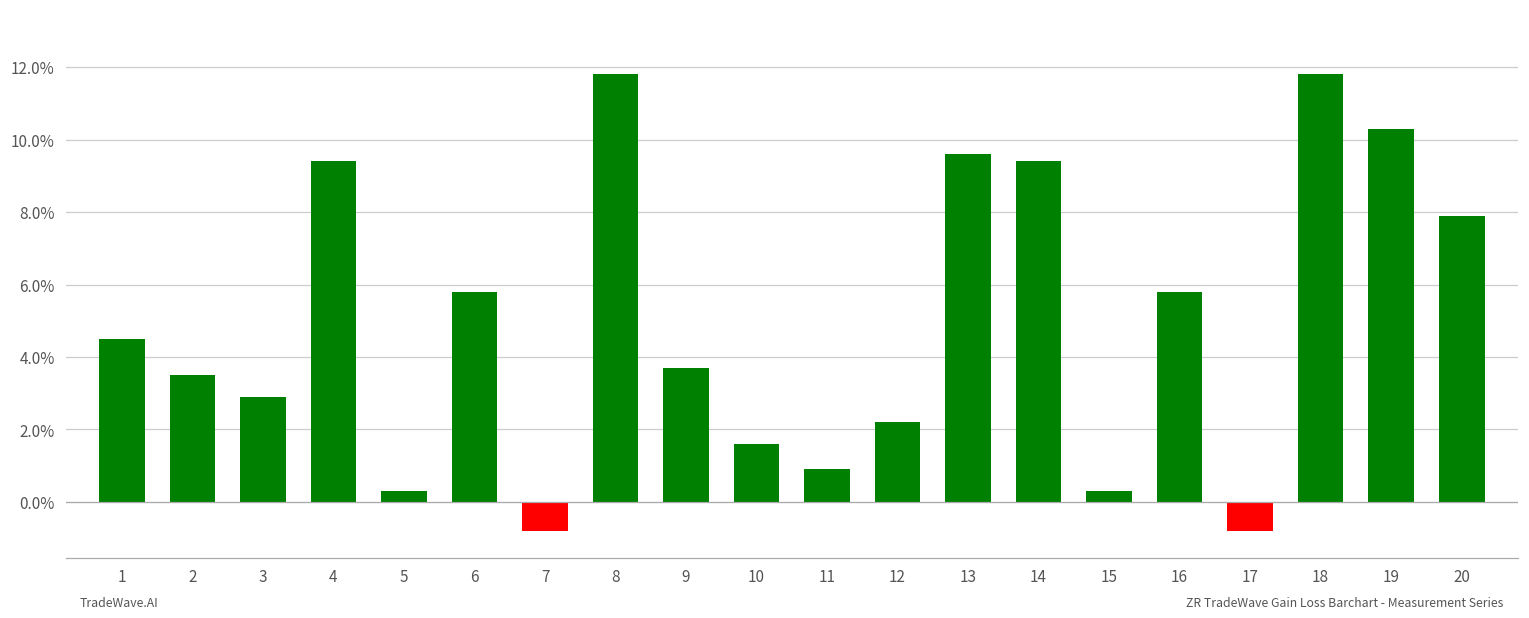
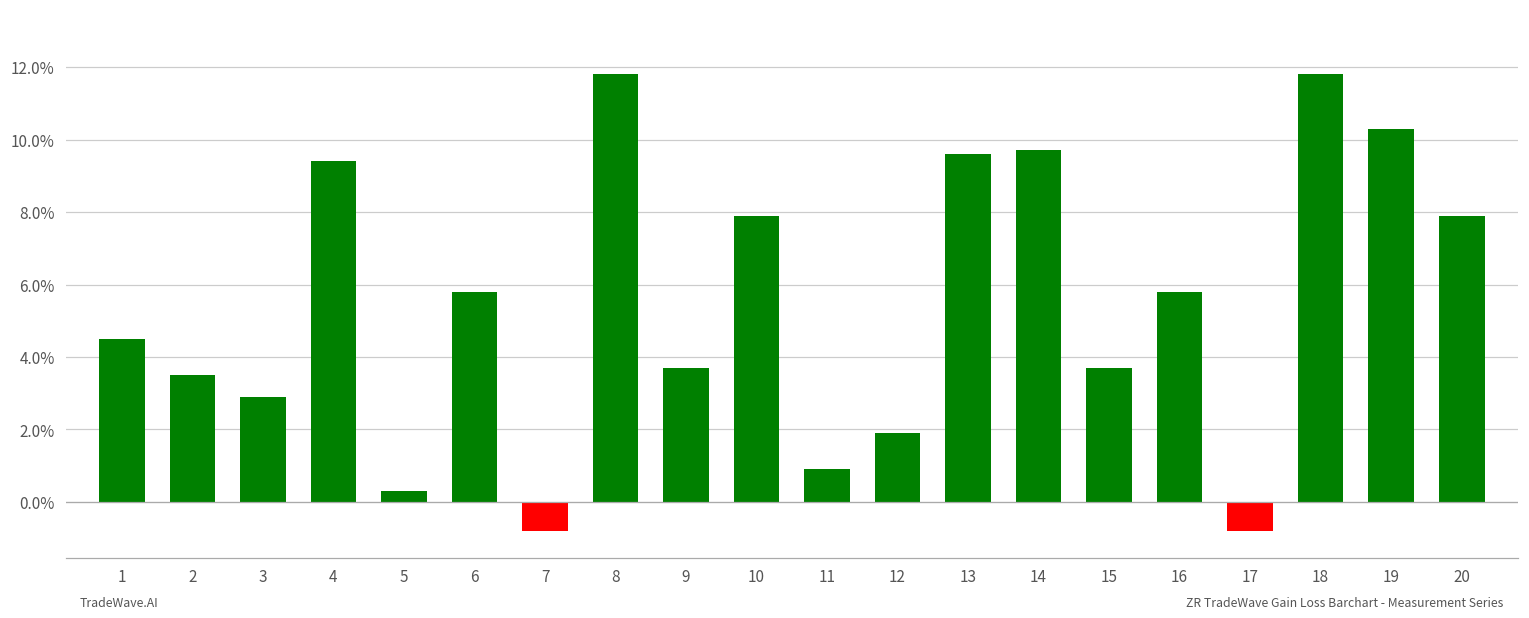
10: 1.6% -> 7.9%
12: 2.2% -> 1.9%
14: 9.4% -> 9.7%
15: 0.3% -> 3.7%
